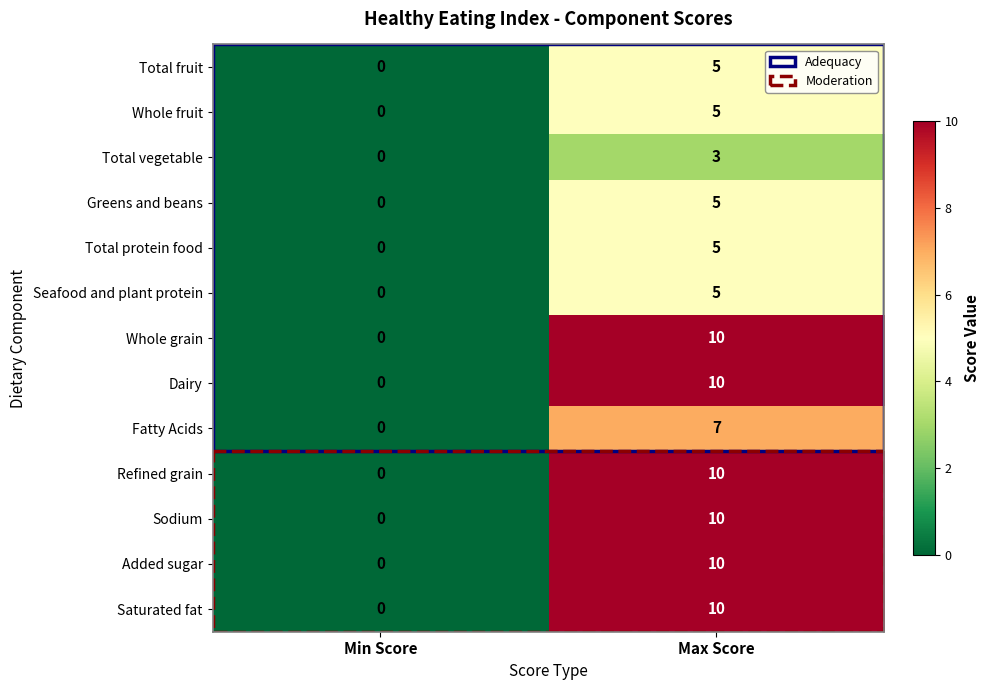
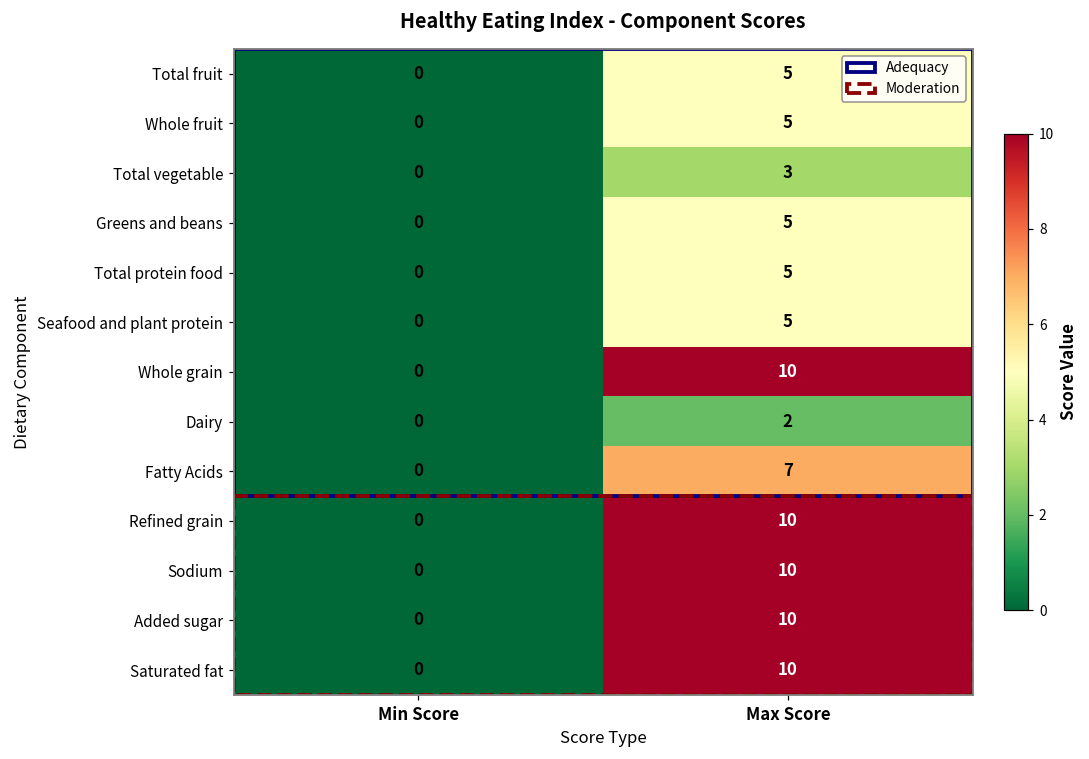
Dairy, Max Score: 10 -> 2
